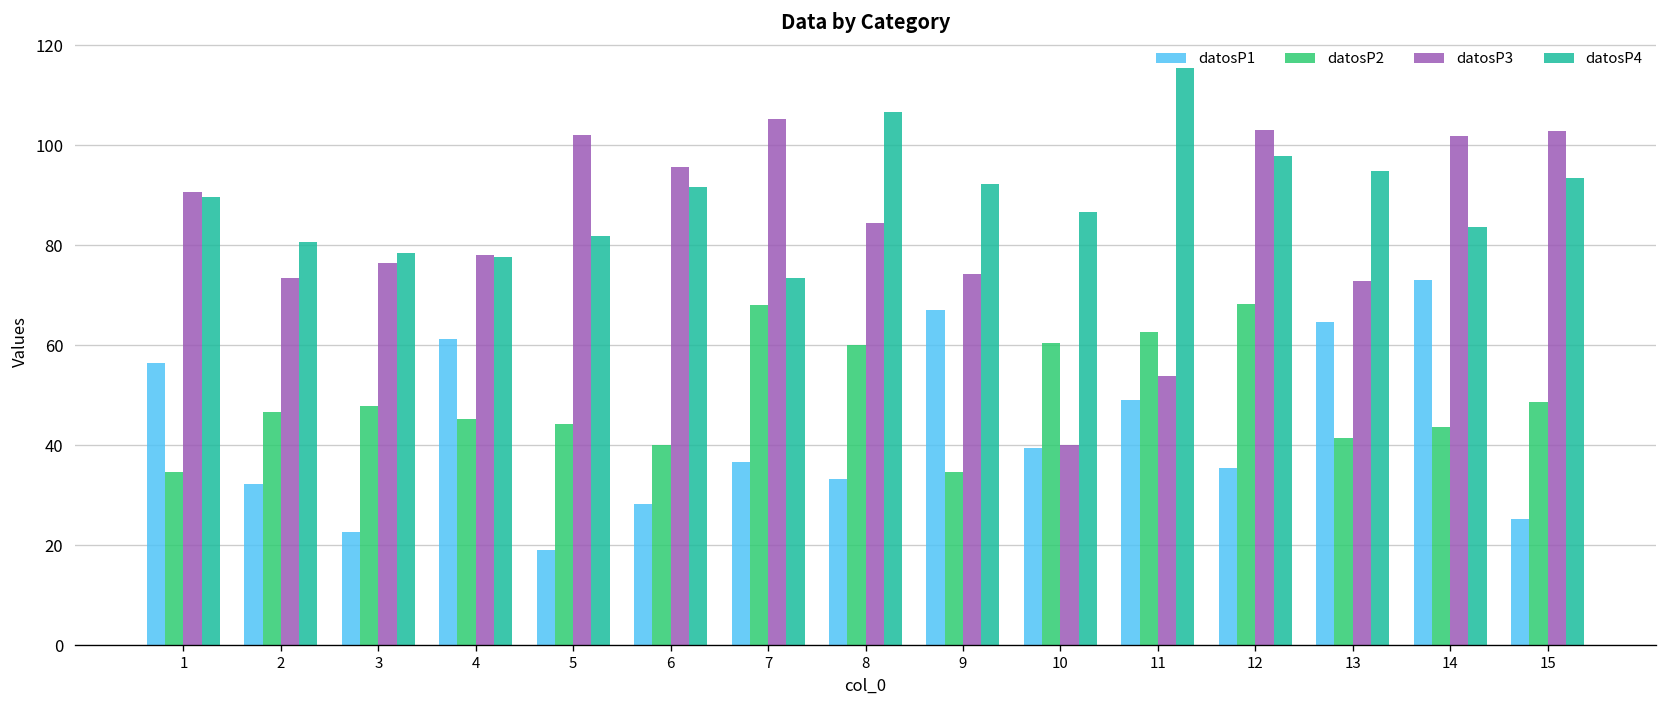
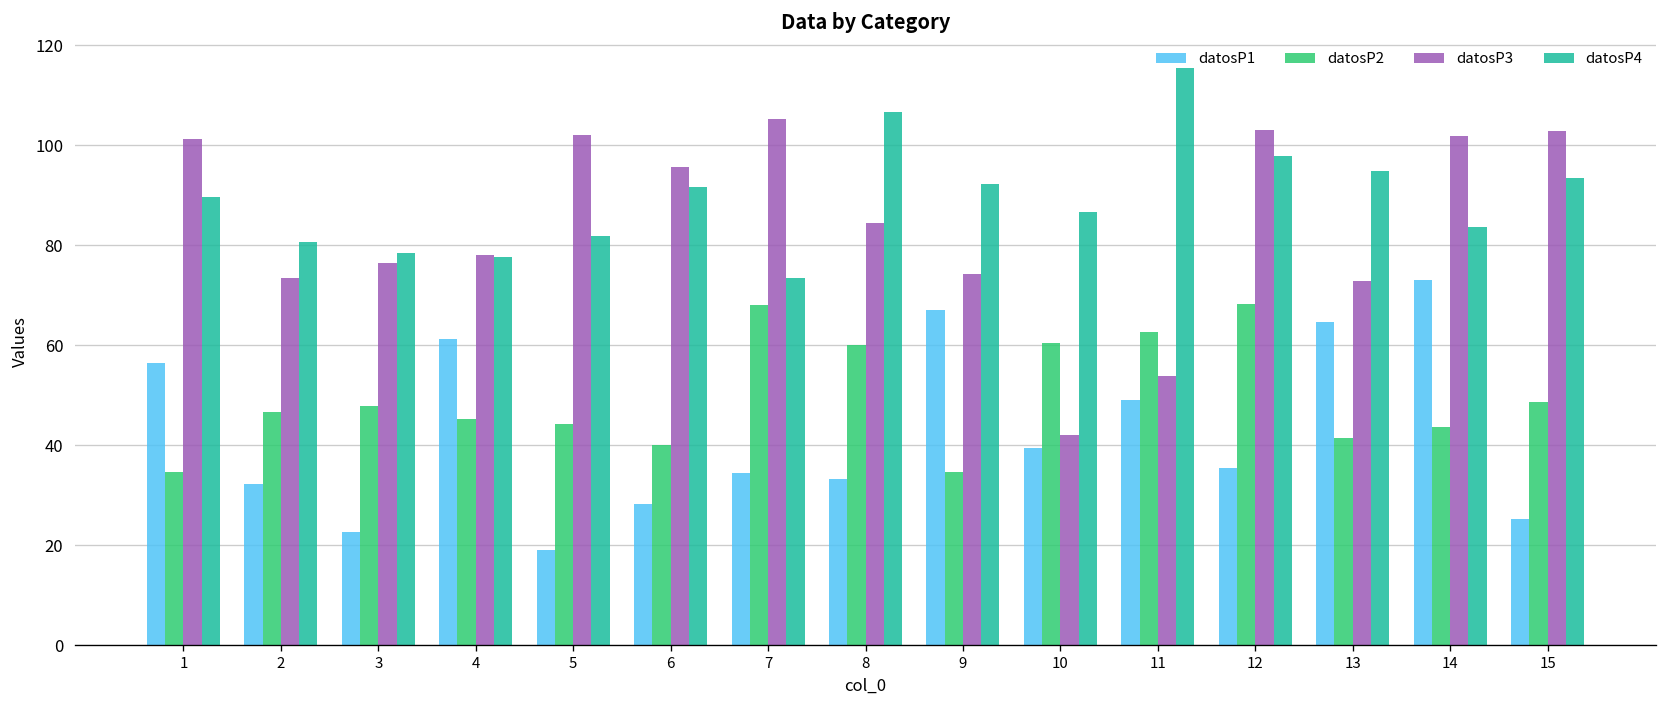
datosP3, 1: 91 -> 101
datosP1, 7: 37 -> 35
datosP3, 10: 40 -> 42
